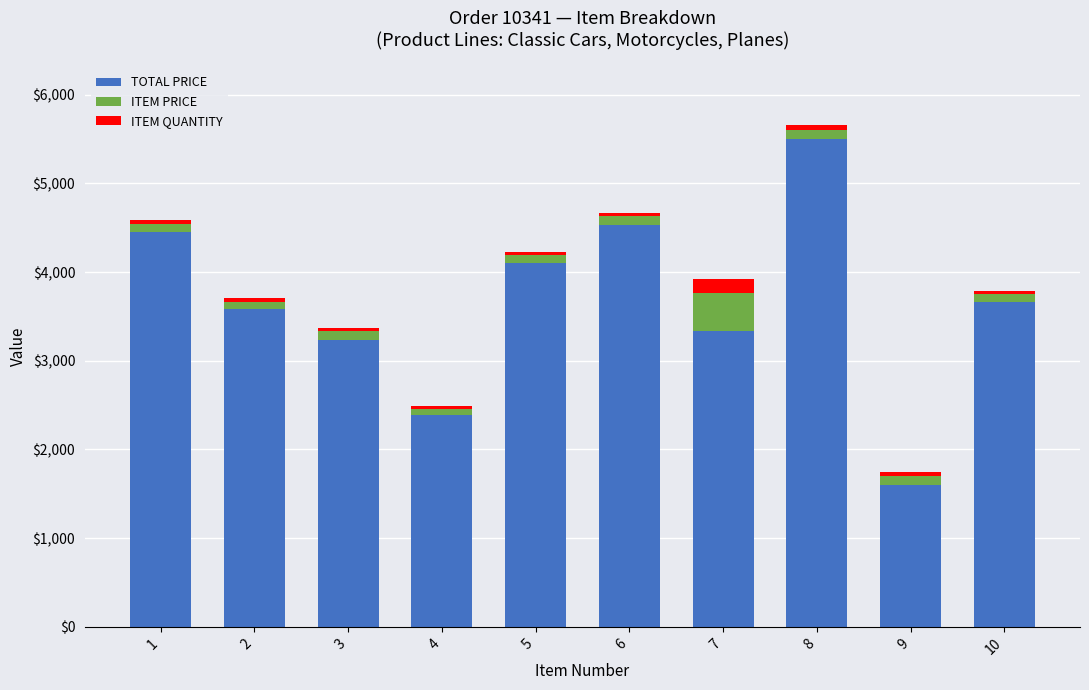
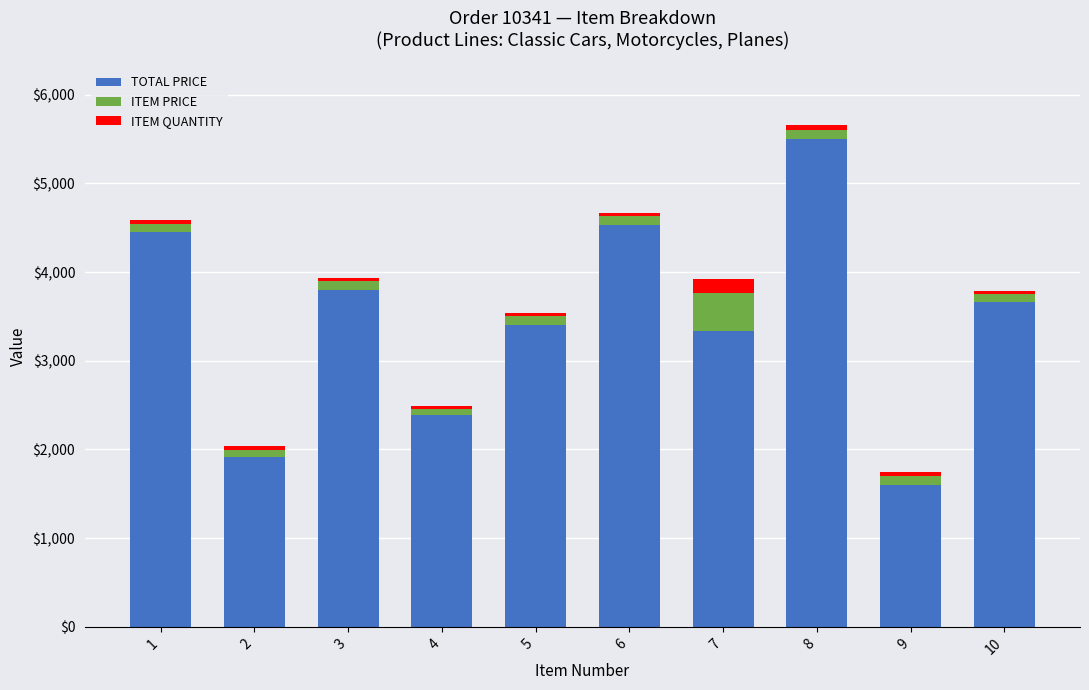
TOTAL PRICE, 2: $3,600 -> $1,900
TOTAL PRICE, 3: $3,200 -> $3,800
TOTAL PRICE, 5: $4,100 -> $3,400
